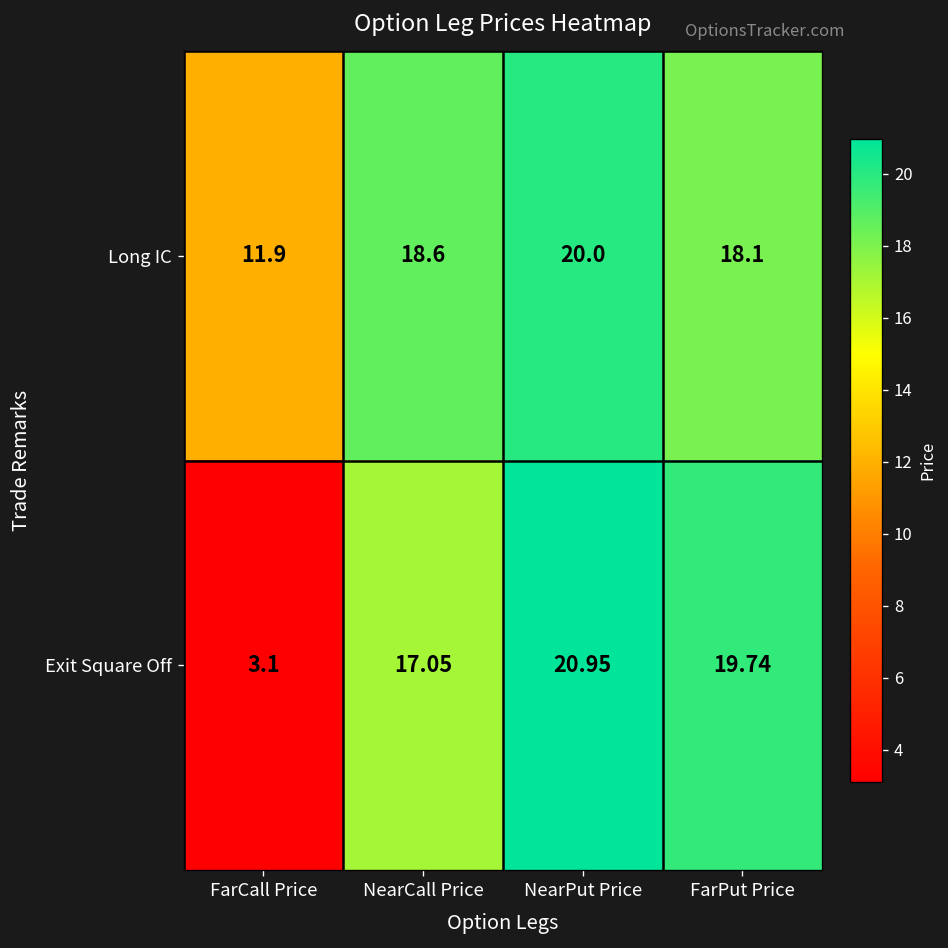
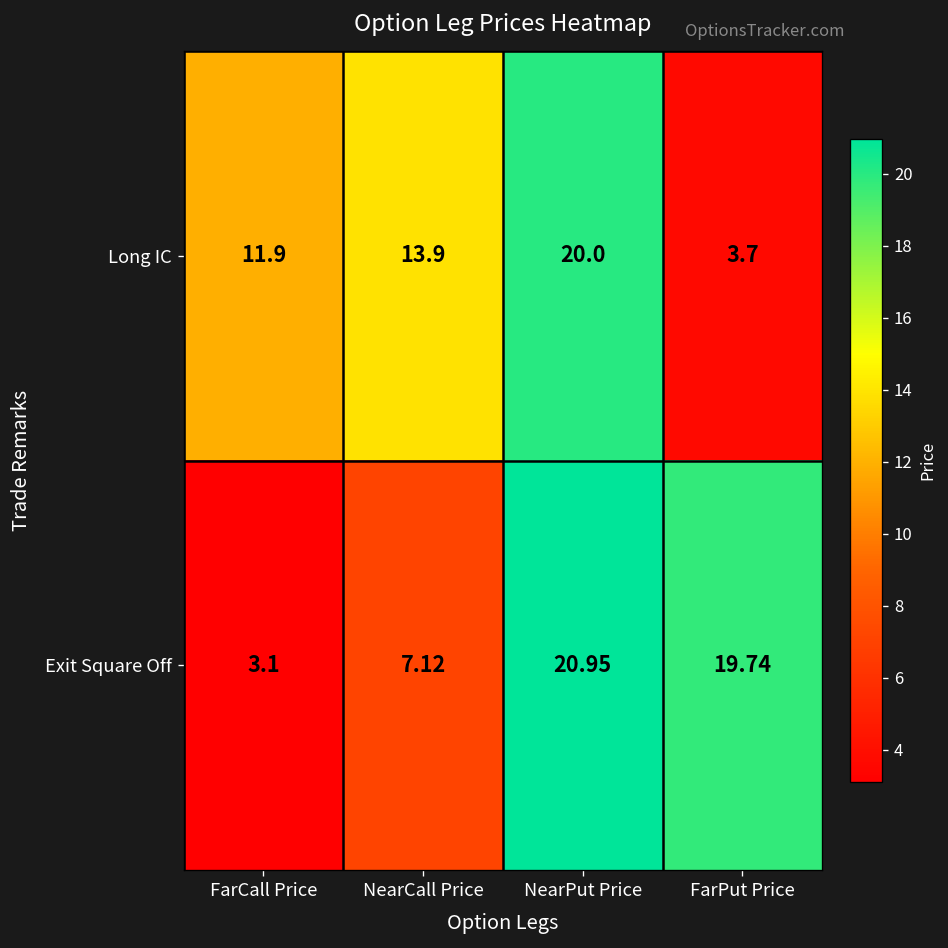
Long IC, NearCall Price: 18.6 -> 13.9
Long IC, FarPut Price: 18.1 -> 3.7
Exit Square Off, NearCall Price: 17.05 -> 7.12
